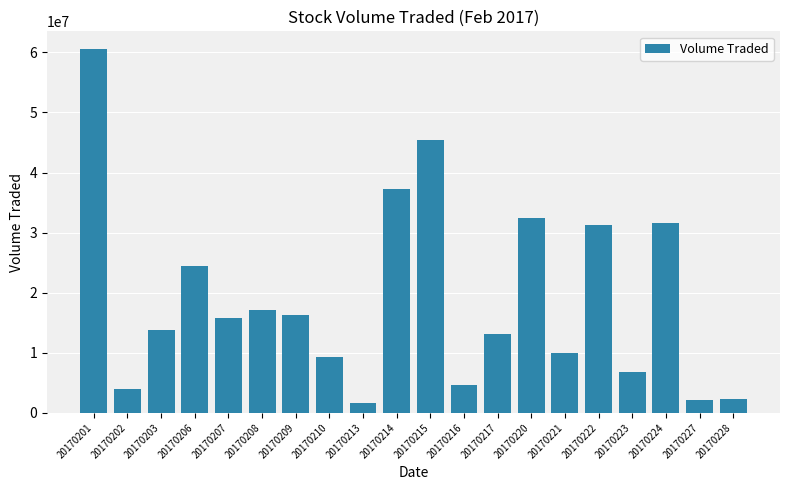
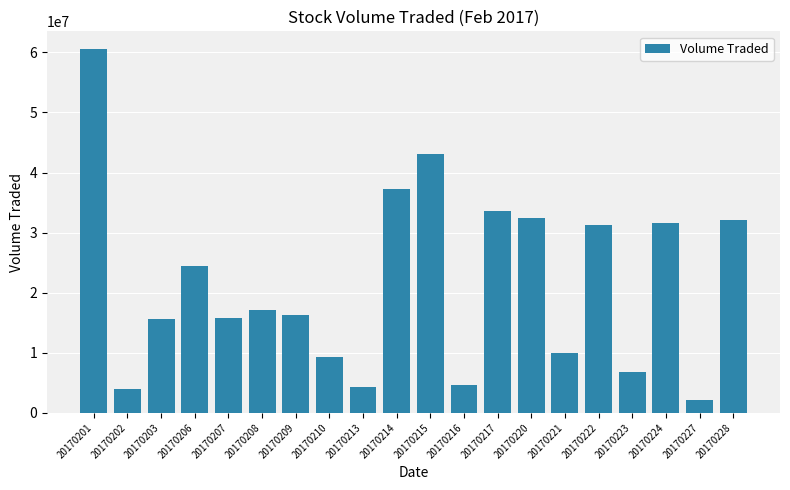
20170203: 14000000 -> 16000000
20170213: 2000000 -> 4000000
20170215: 45000000 -> 43000000
20170217: 13000000 -> 34000000
20170228: 2000000 -> 32000000
